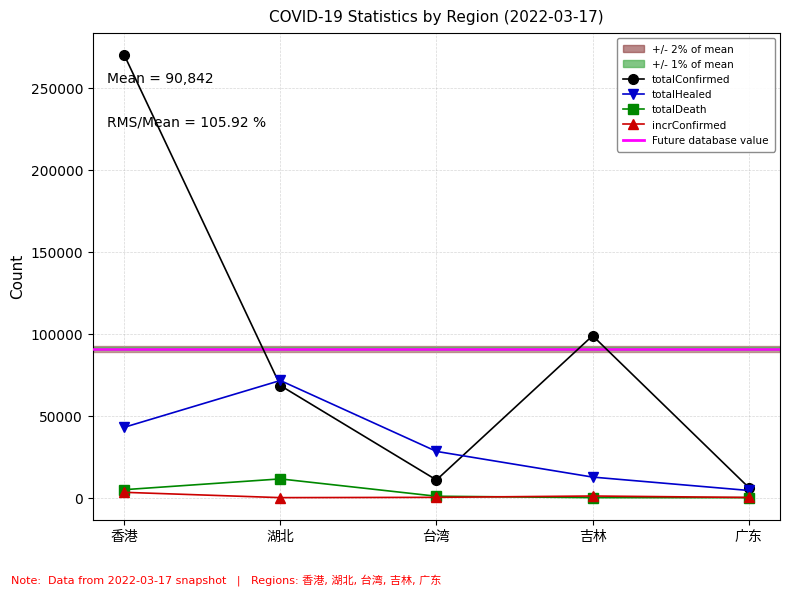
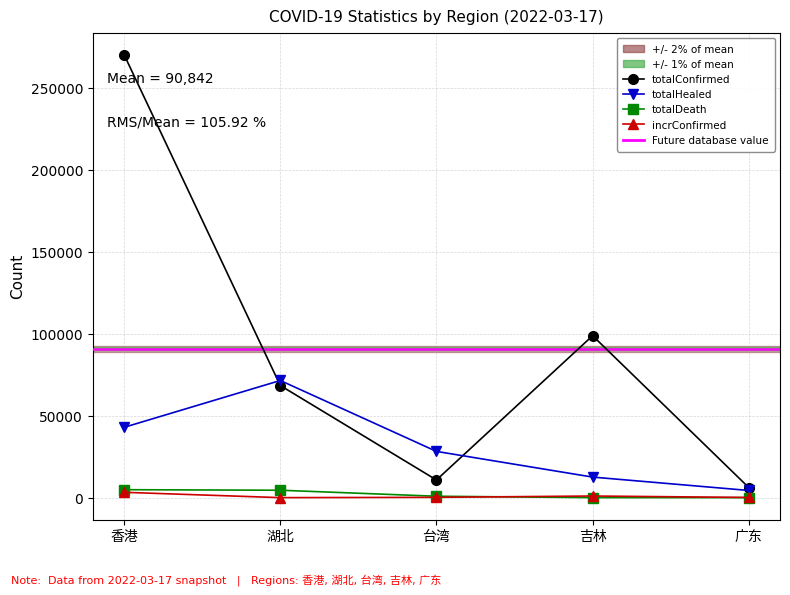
totalDeath, 湖北: 11000 -> 5000
